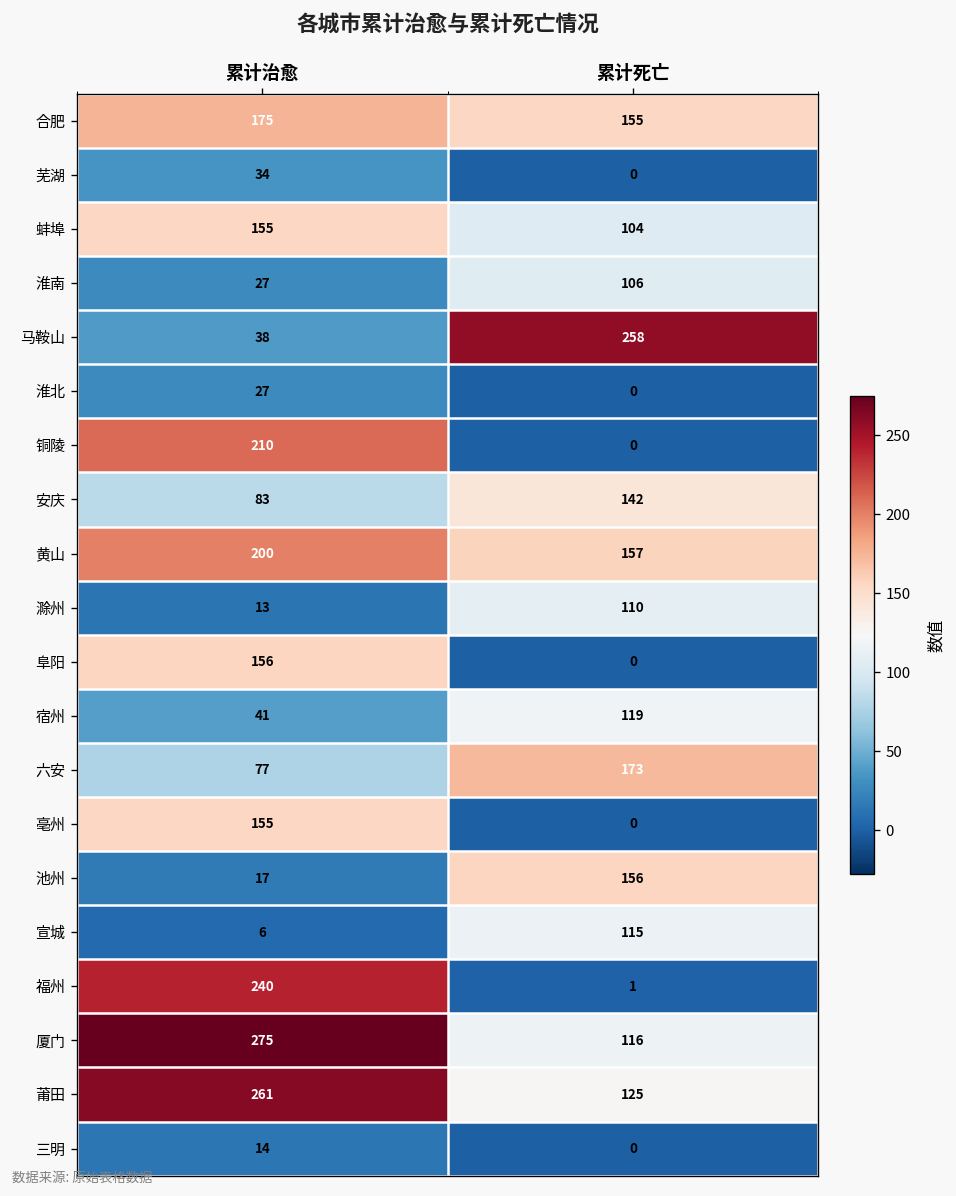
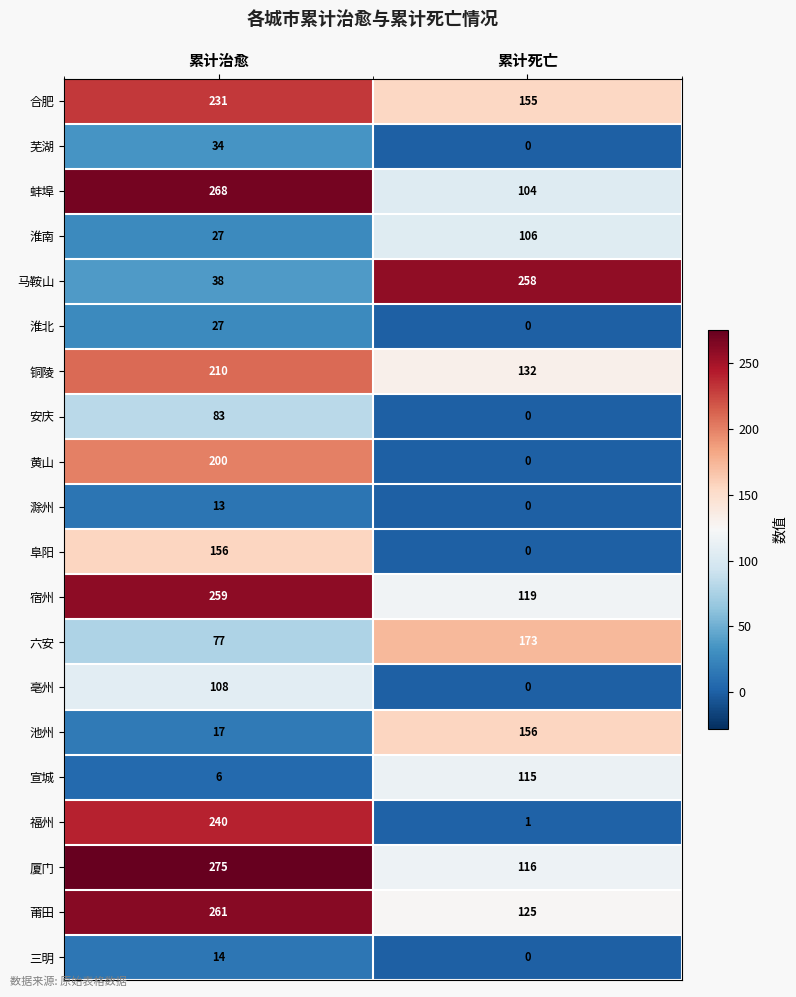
合肥, 累计治愈: 175 -> 231
蚌埠, 累计治愈: 155 -> 268
铜陵, 累计死亡: 0 -> 132
安庆, 累计死亡: 142 -> 0
黄山, 累计死亡: 157 -> 0
滁州, 累计死亡: 110 -> 0
宿州, 累计治愈: 41 -> 259
亳州, 累计治愈: 155 -> 108
